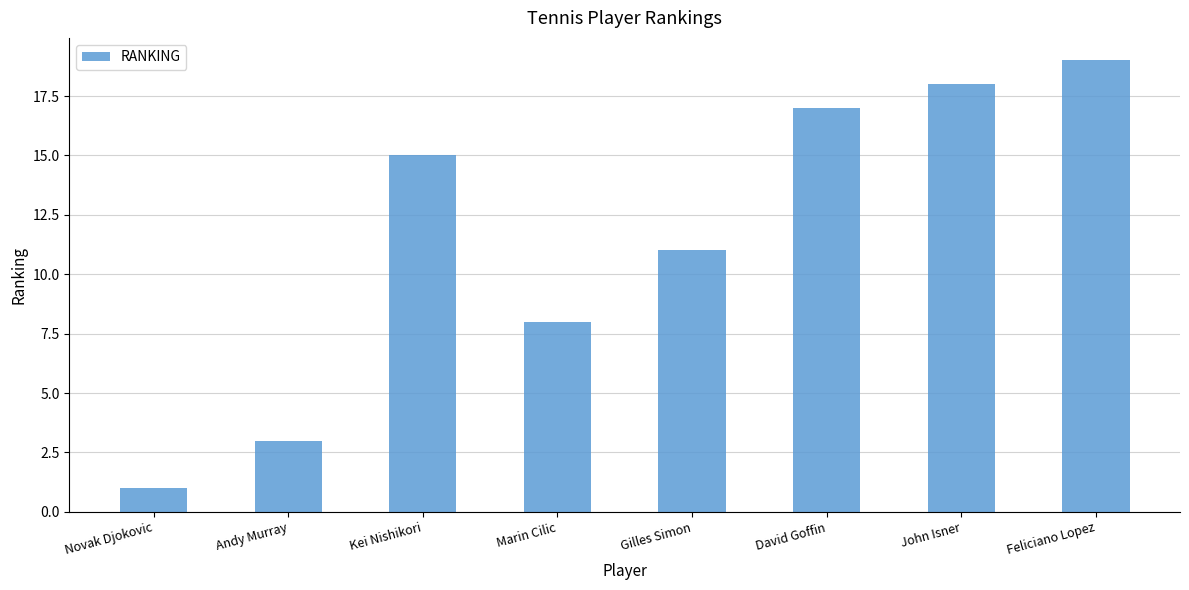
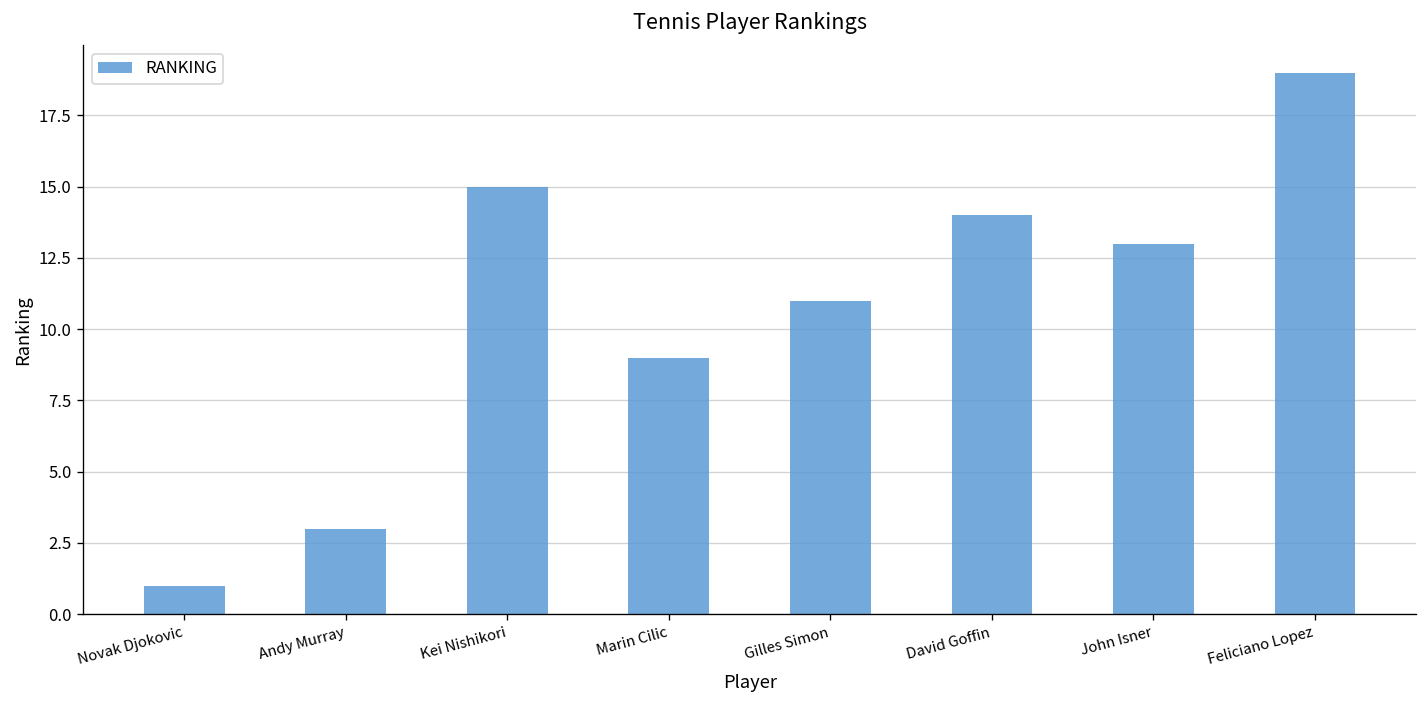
Marin Cilic: 8 -> 9
David Goffin: 17 -> 14
John Isner: 18 -> 13
